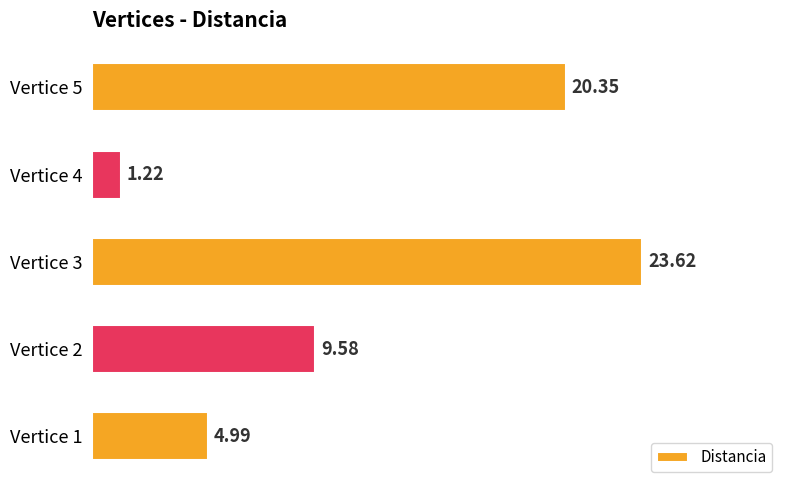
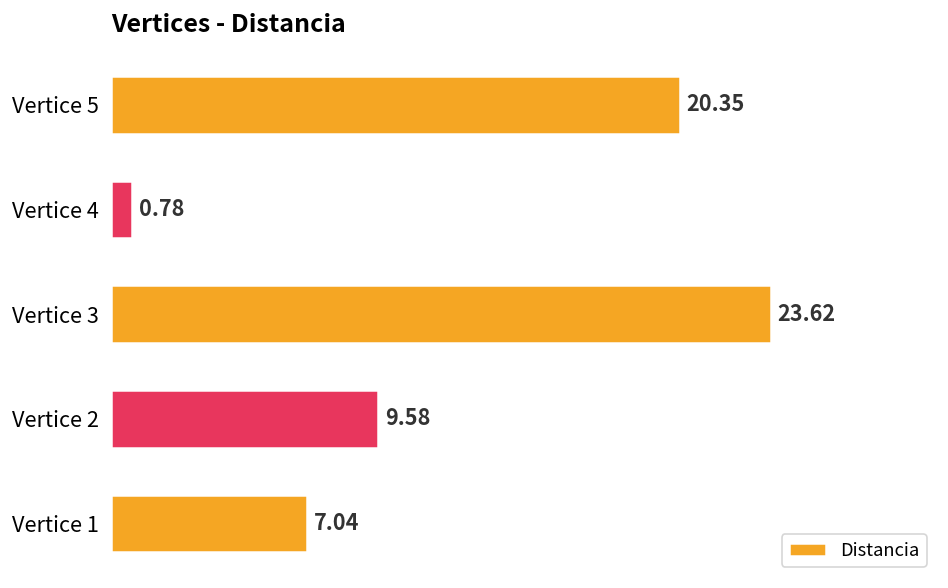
Vertice 4: 1.22 -> 0.78
Vertice 1: 4.99 -> 7.04
